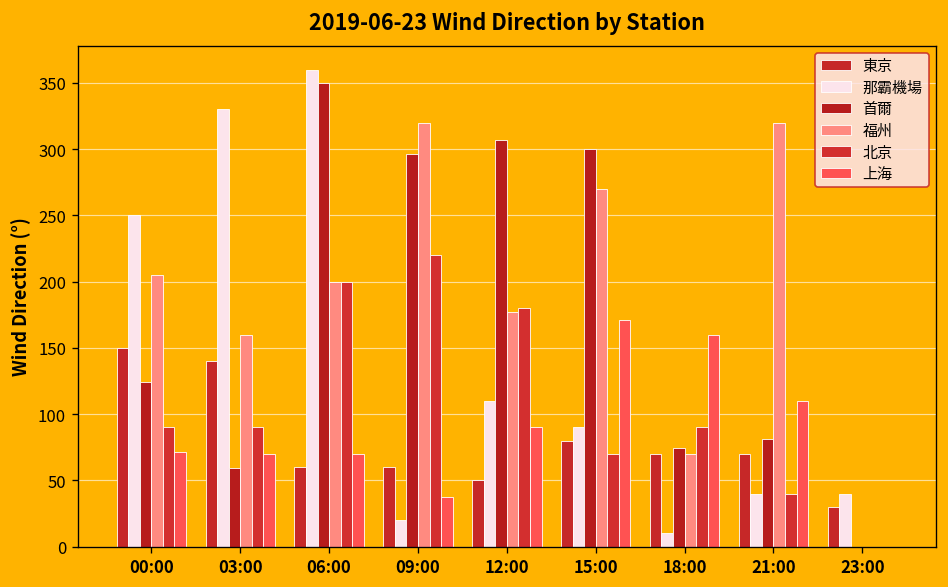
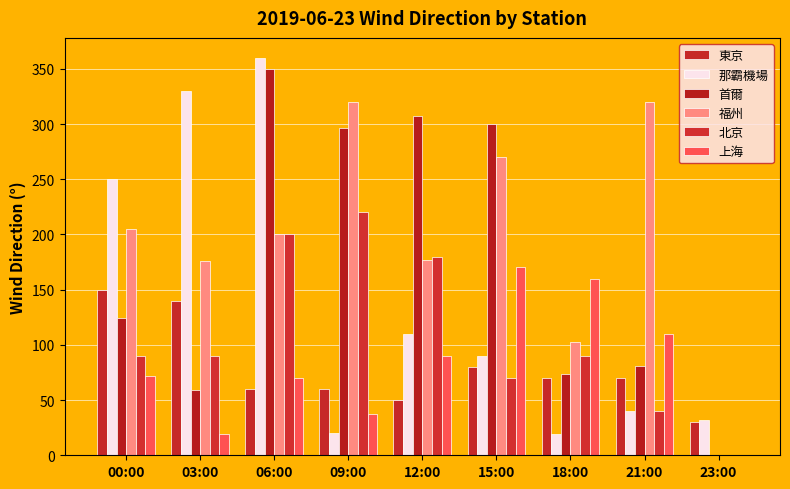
福州, 03:00: 160 -> 176
上海, 03:00: 70 -> 19
那霸機場, 18:00: 10 -> 19
福州, 18:00: 70 -> 102
那霸機場, 23:00: 40 -> 32
